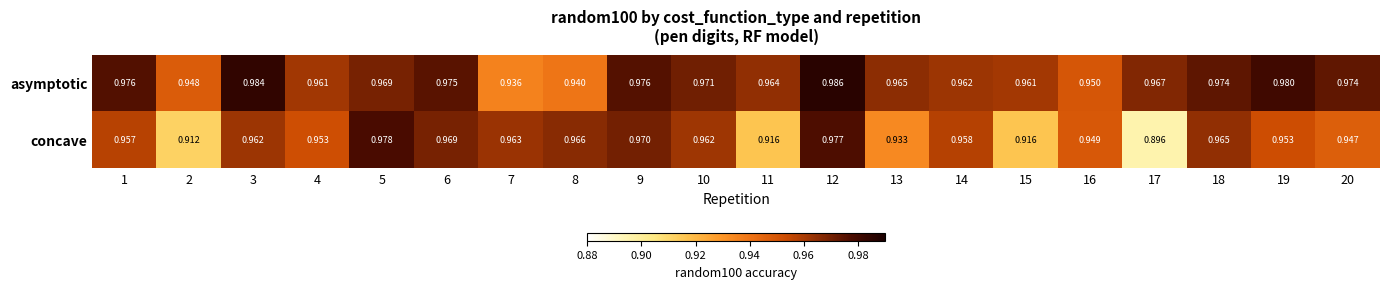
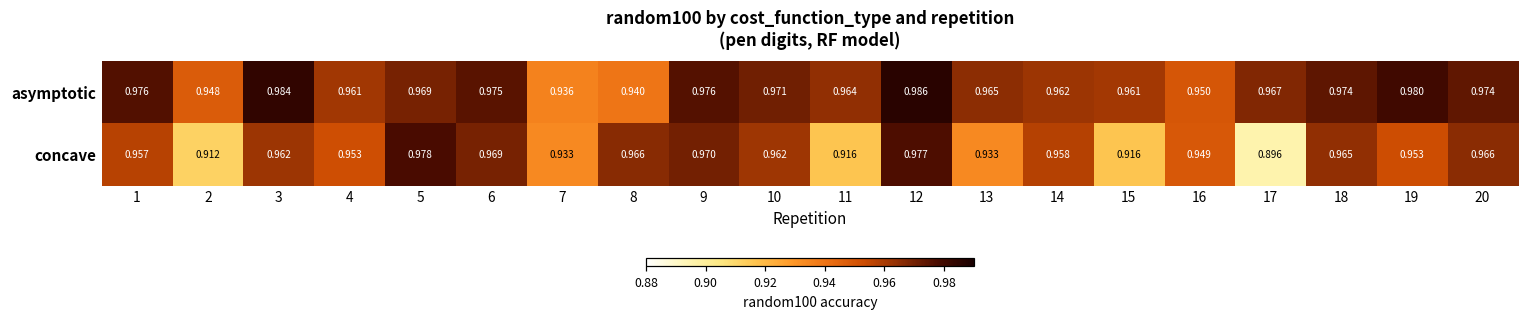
concave, 7: 0.963 -> 0.933
concave, 20: 0.947 -> 0.966
